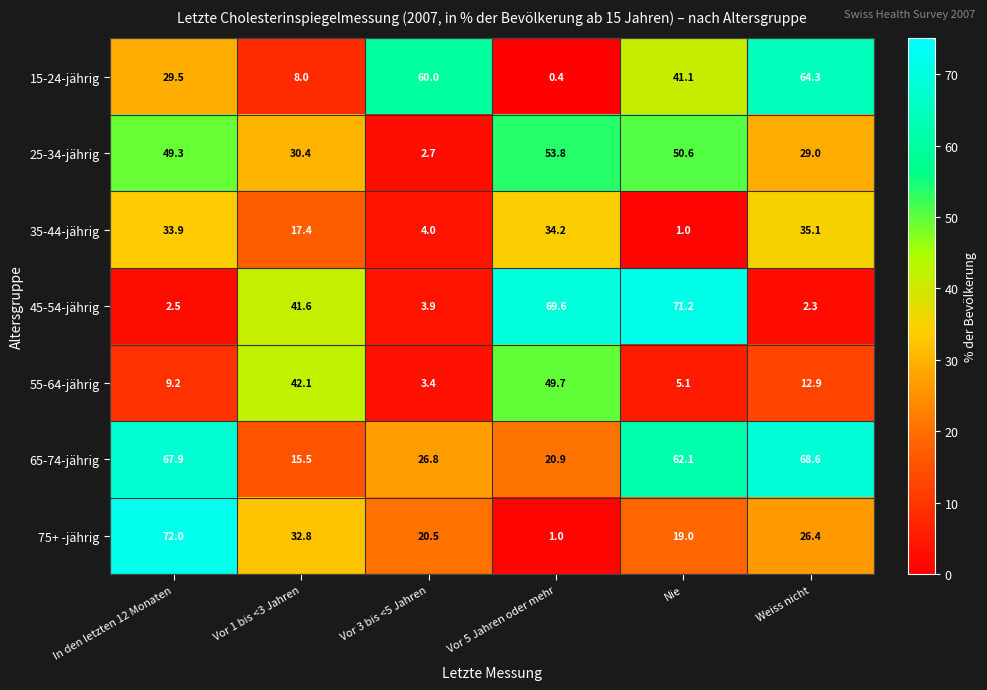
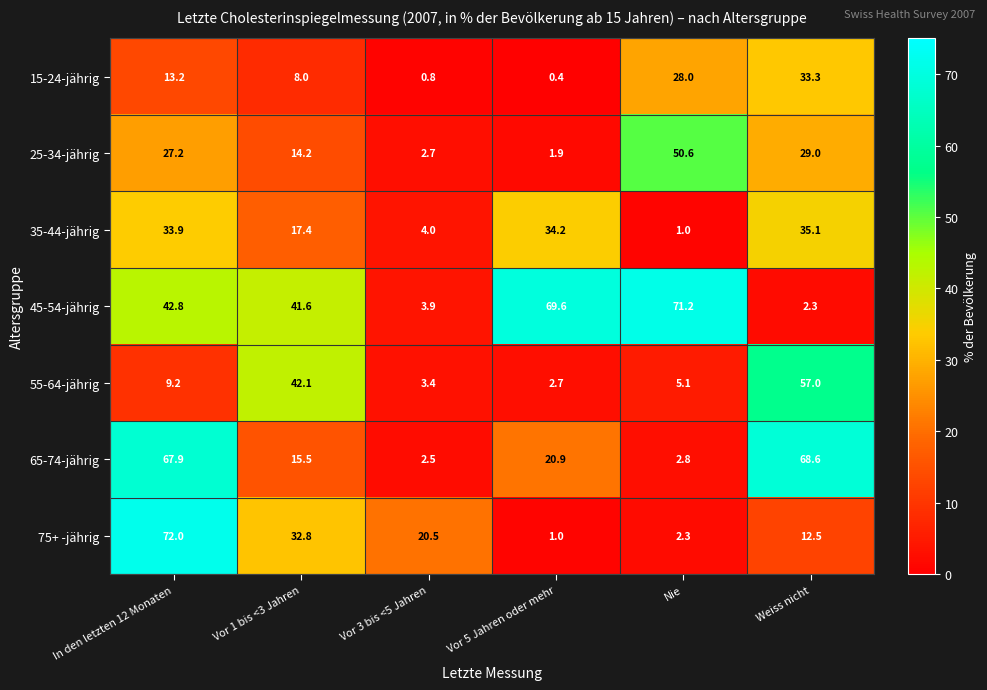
15-24-jährig, In den letzten 12 Monaten: 29.5 -> 13.2
15-24-jährig, Vor 3 bis <5 Jahren: 60.0 -> 0.8
15-24-jährig, Nie: 41.1 -> 28.0
15-24-jährig, Weiss nicht: 64.3 -> 33.3
25-34-jährig, In den letzten 12 Monaten: 49.3 -> 27.2
25-34-jährig, Vor 1 bis <3 Jahren: 30.4 -> 14.2
25-34-jährig, Vor 5 Jahren oder mehr: 53.8 -> 1.9
45-54-jährig, In den letzten 12 Monaten: 2.5 -> 42.8
55-64-jährig, Vor 5 Jahren oder mehr: 49.7 -> 2.7
55-64-jährig, Weiss nicht: 12.9 -> 57.0
65-74-jährig, Vor 3 bis <5 Jahren: 26.8 -> 2.5
65-74-jährig, Nie: 62.1 -> 2.8
75+ -jährig, Nie: 19.0 -> 2.3
75+ -jährig, Weiss nicht: 26.4 -> 12.5
